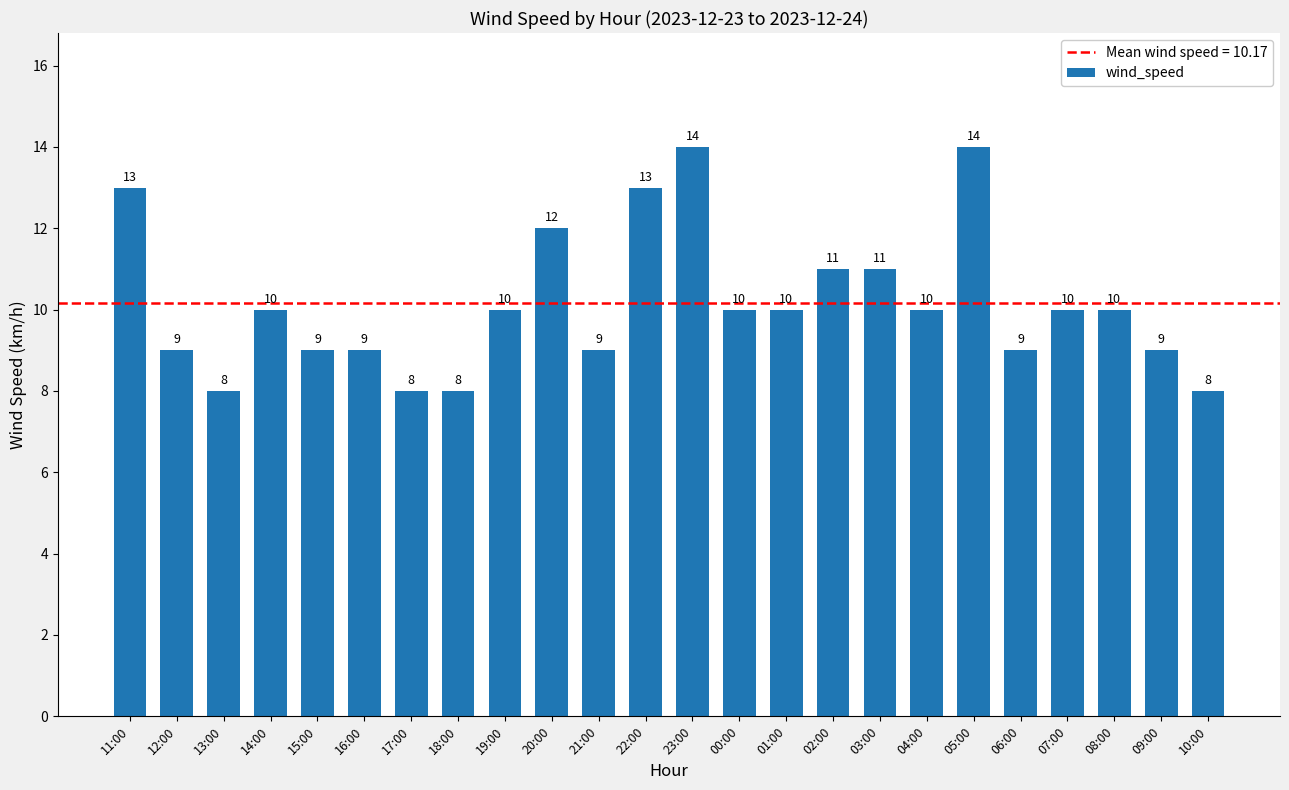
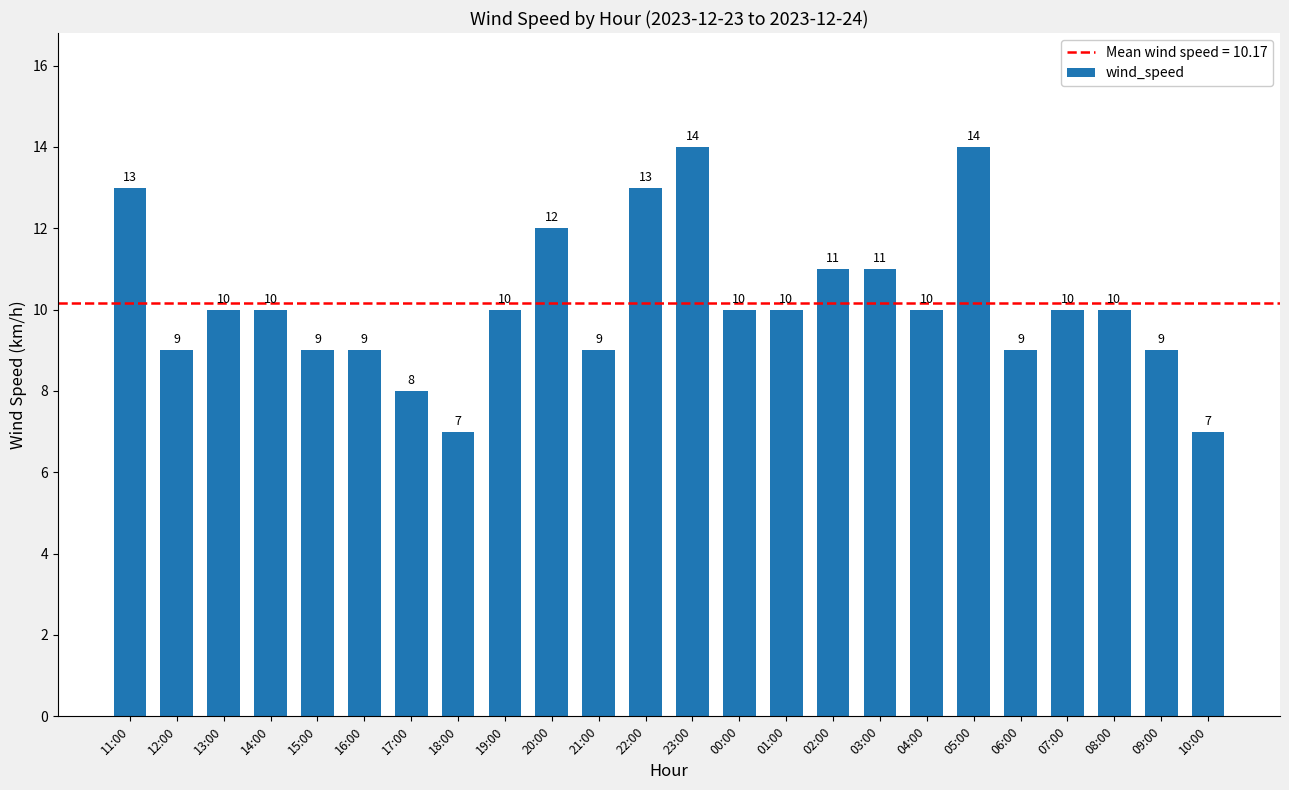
13:00: 8 -> 10
18:00: 8 -> 7
10:00: 8 -> 7
